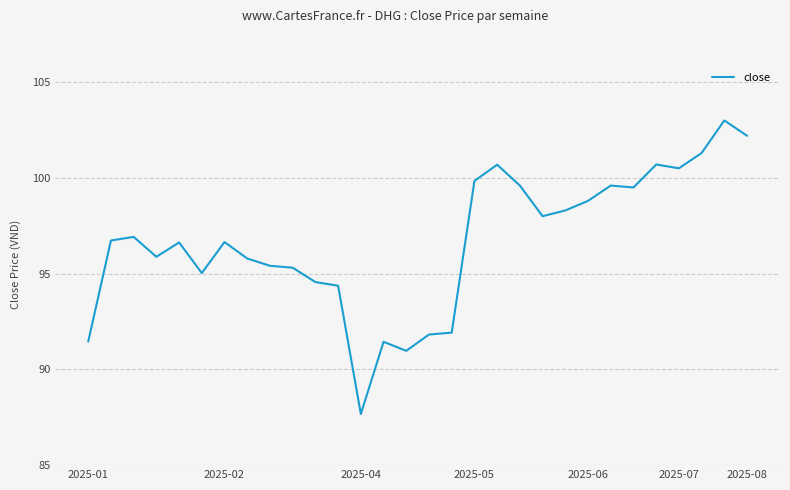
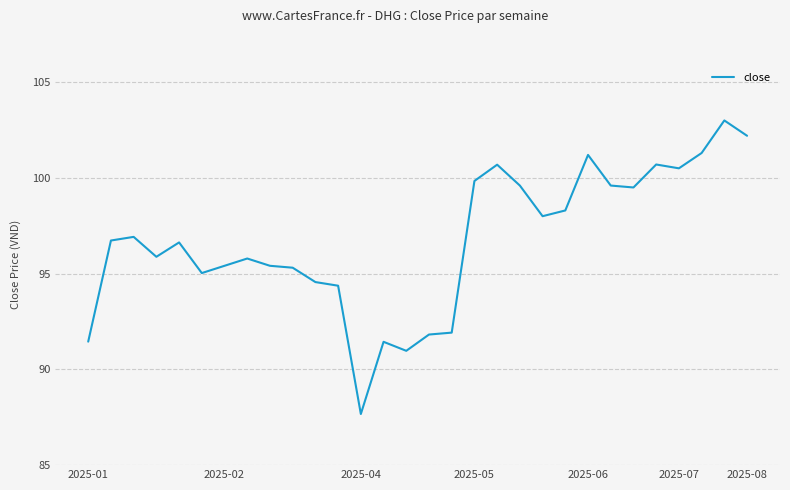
2025-02: 96.7 -> 95.4
2025-06: 98.8 -> 101.2
